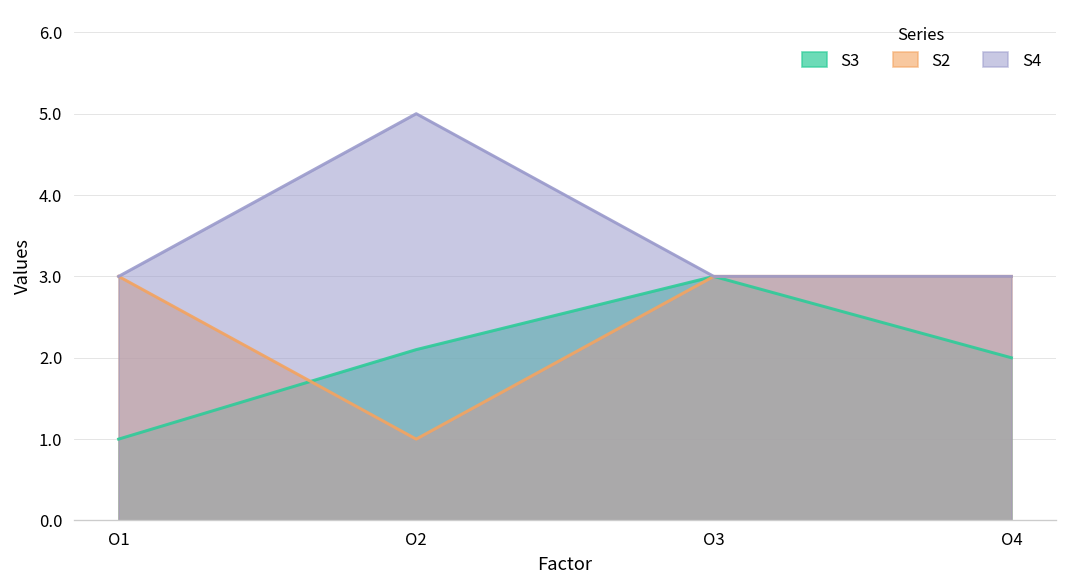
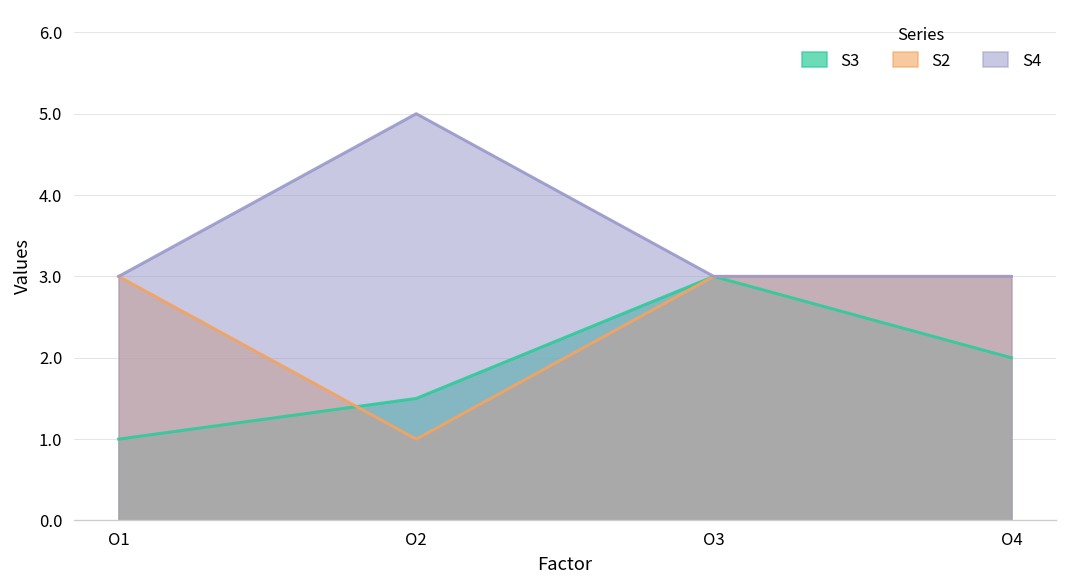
S3, O2: 2.1 -> 1.5
